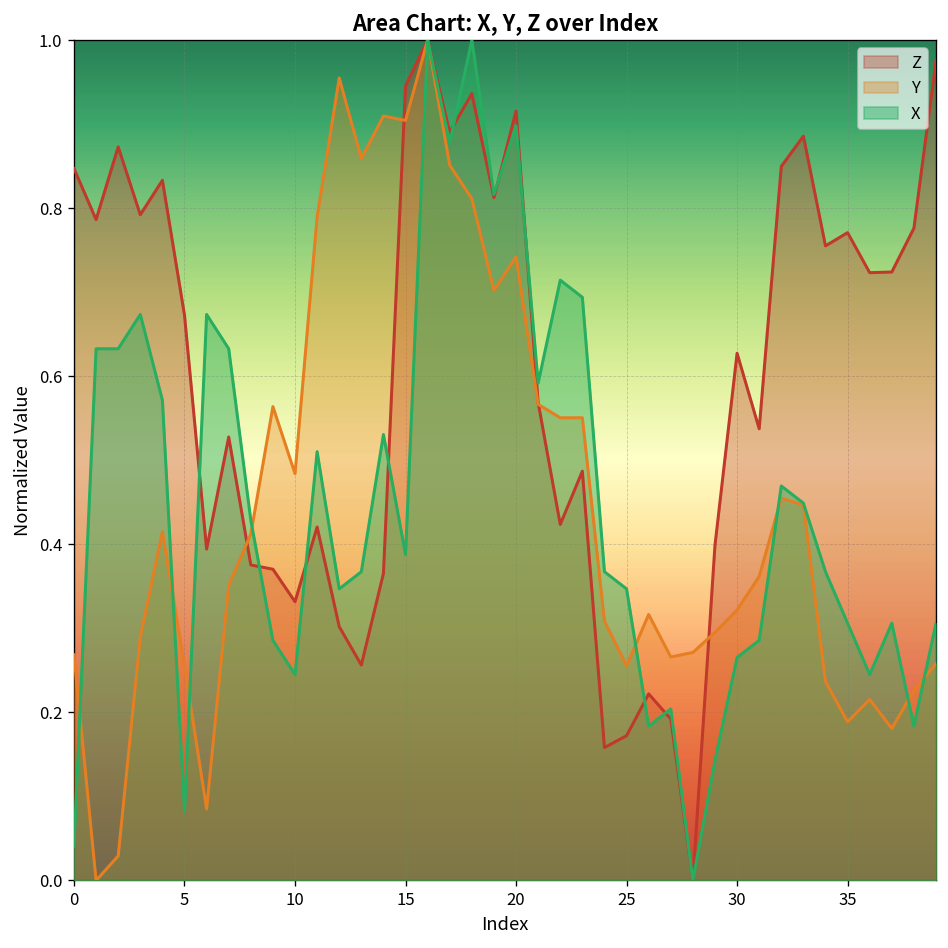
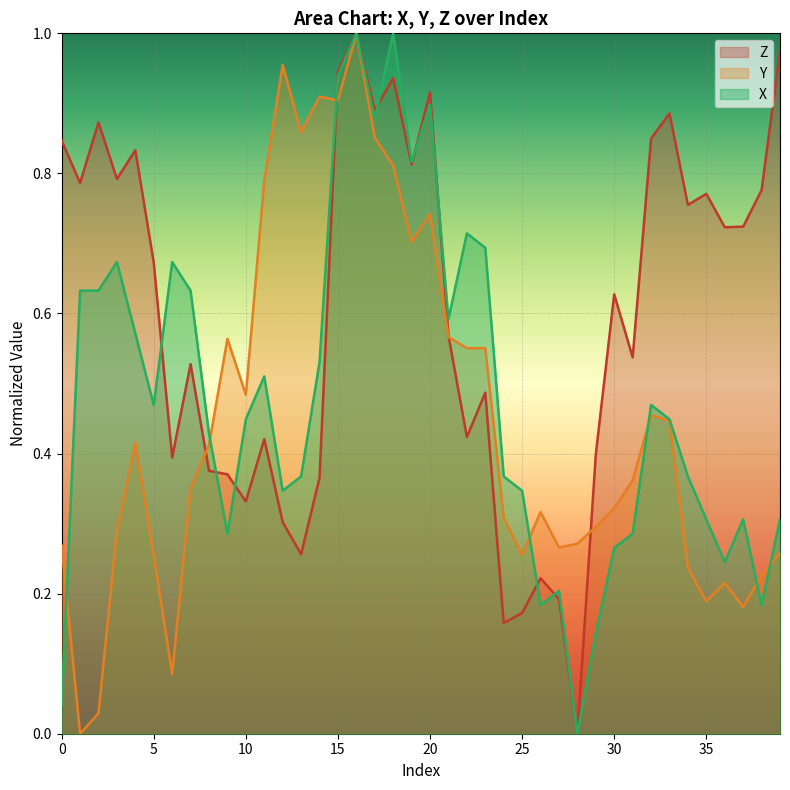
X, 5: 0.08 -> 0.47
X, 10: 0.24 -> 0.45
X, 15: 0.39 -> 0.94
